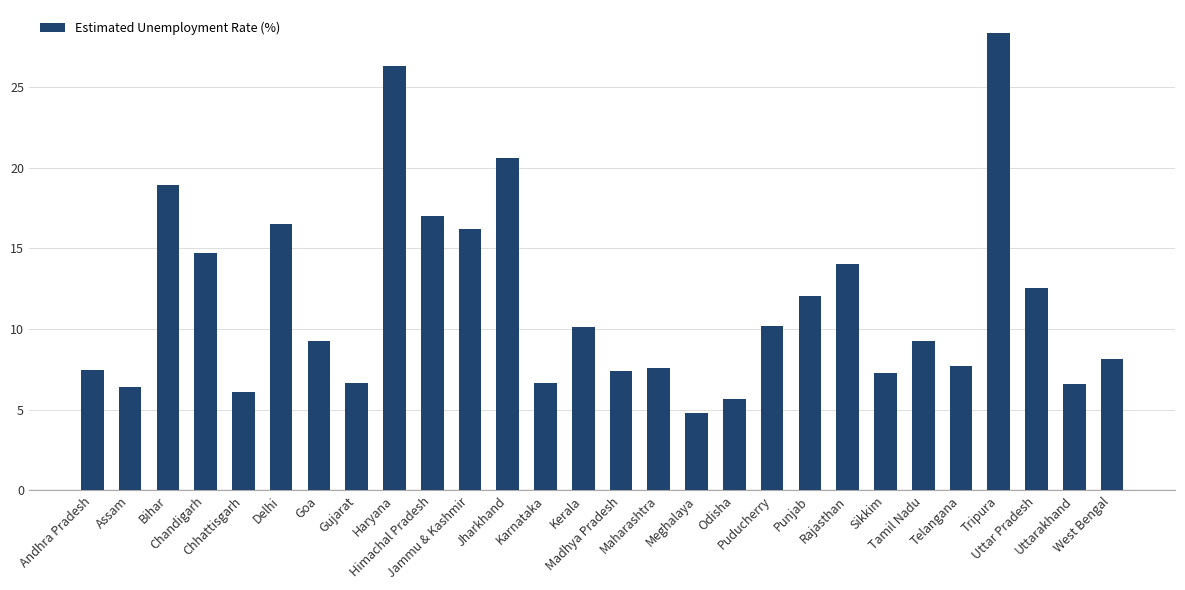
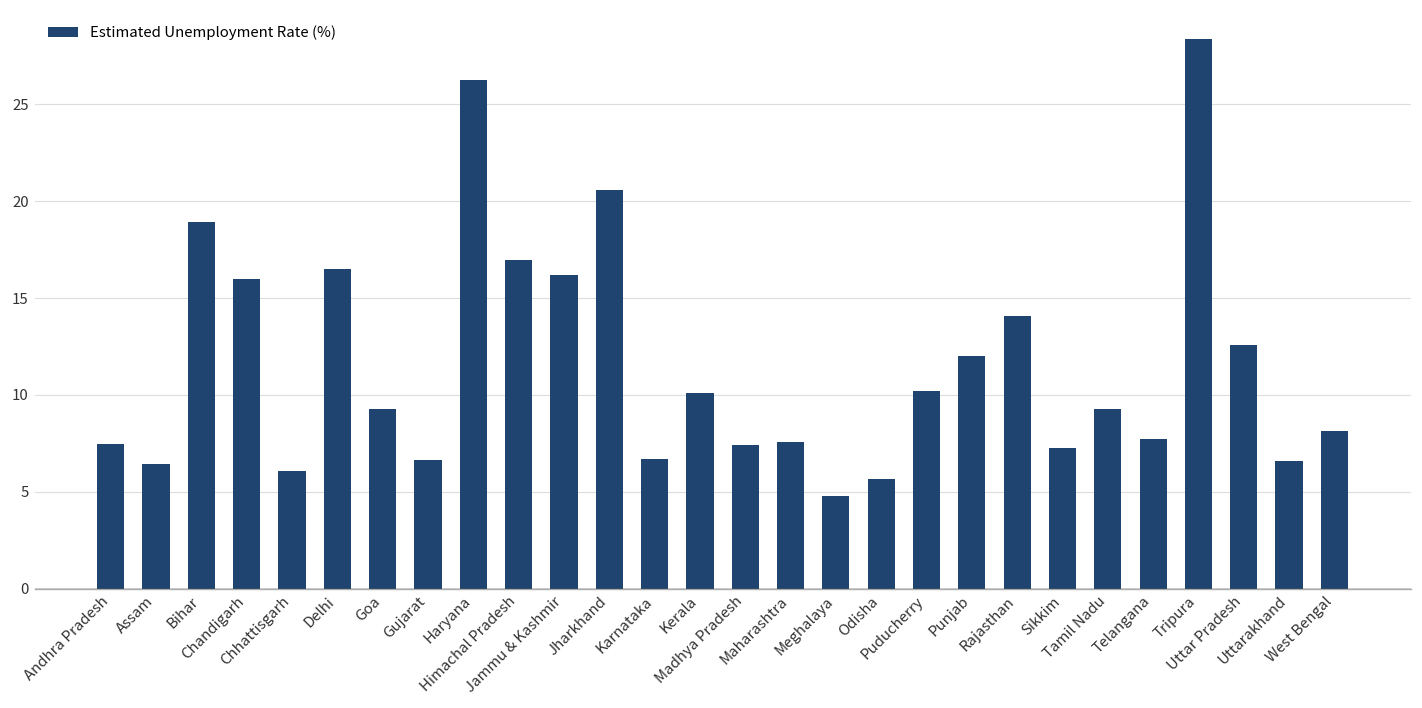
Chandigarh: 14.7 -> 16.0
